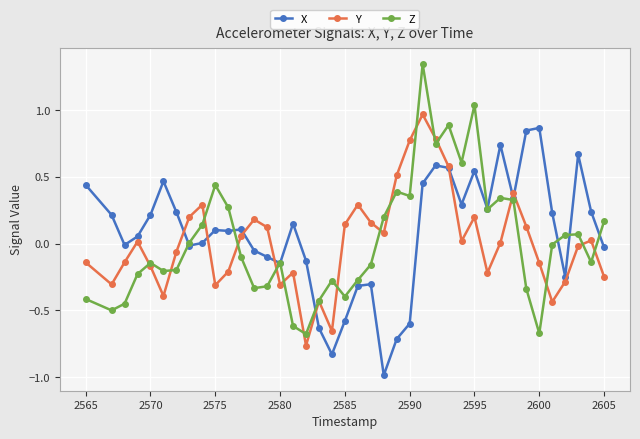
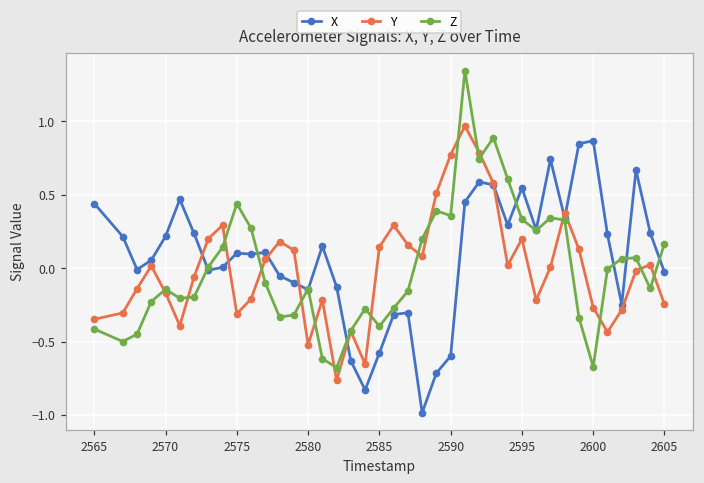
Y, 2565: -0.14 -> -0.35
Y, 2580: -0.31 -> -0.52
Z, 2595: 1.04 -> 0.33
Y, 2600: -0.14 -> -0.27
